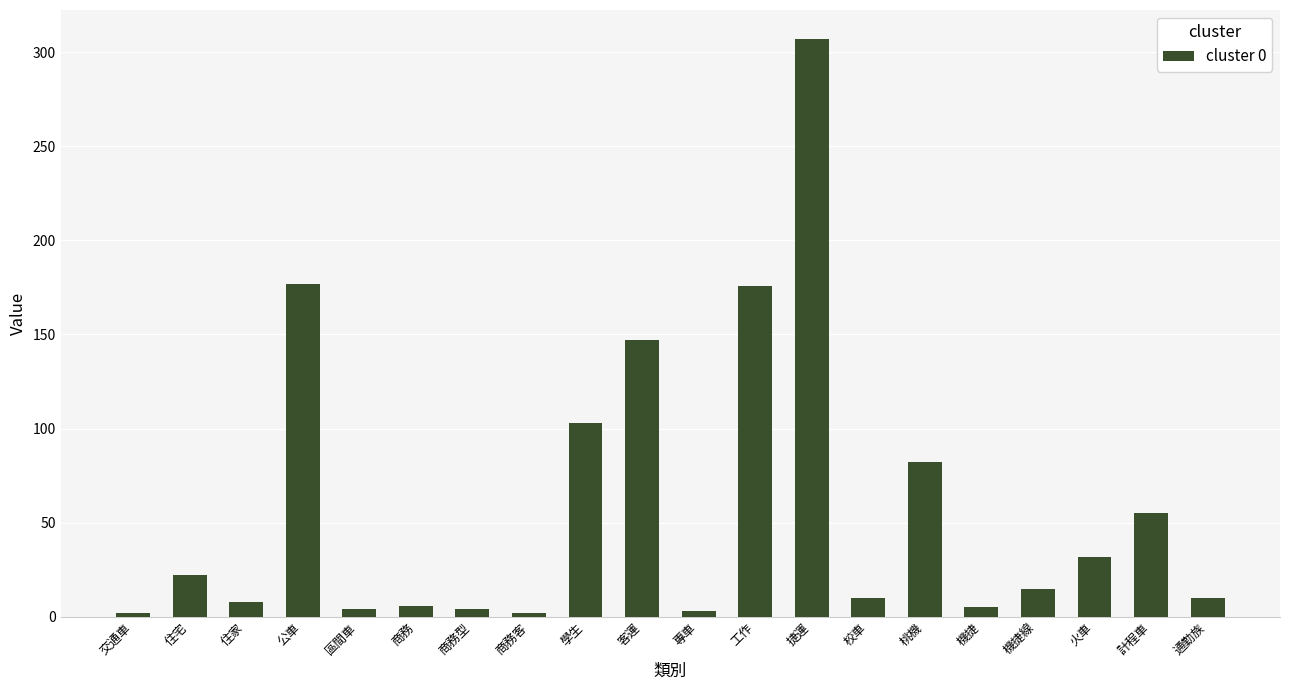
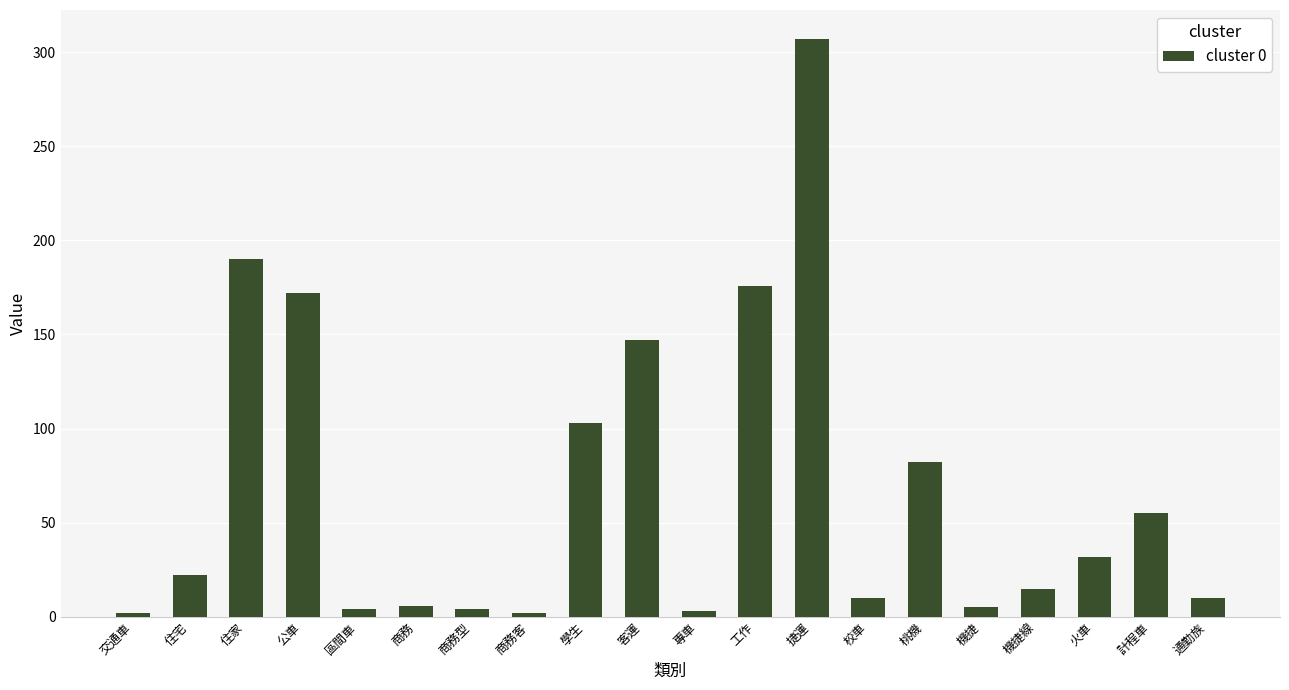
住家: 8 -> 190
公車: 177 -> 172
